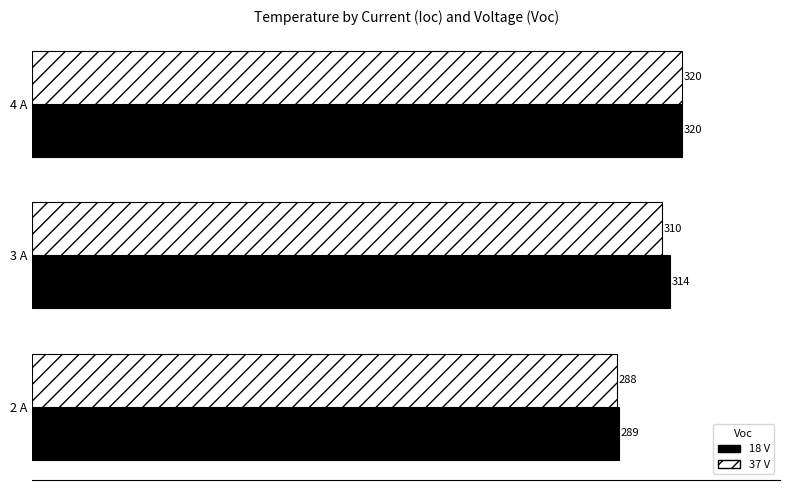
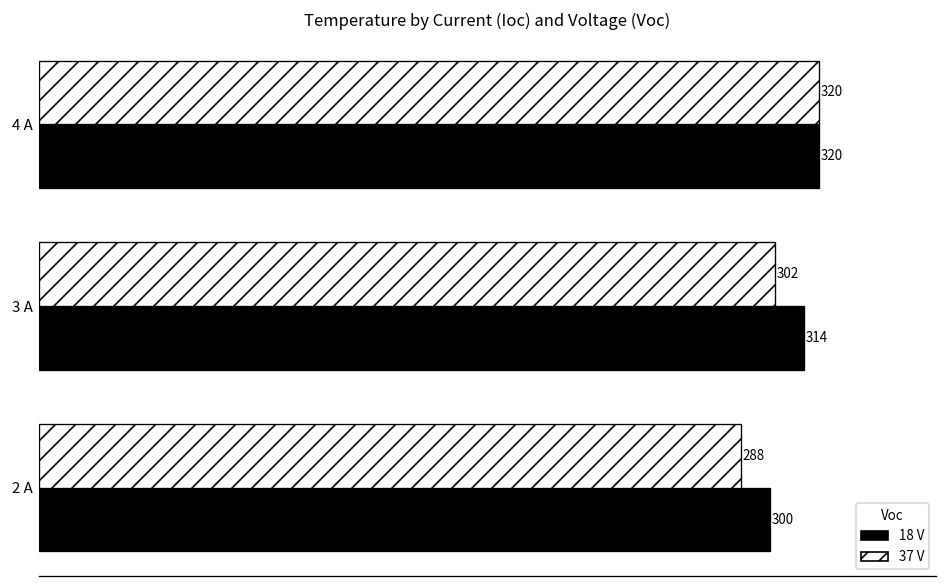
37 V, 3 A: 310 -> 302
18 V, 2 A: 289 -> 300
